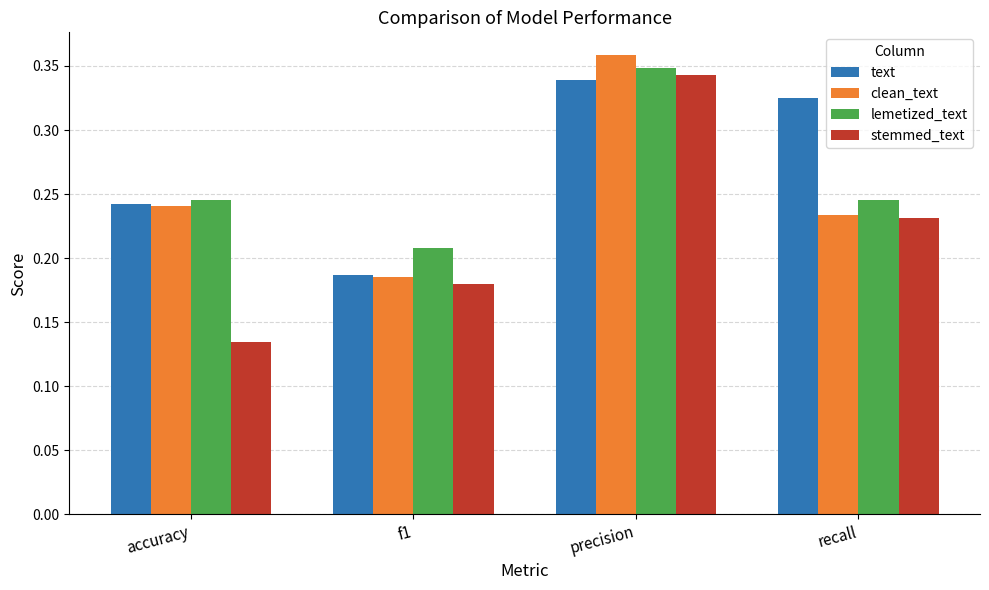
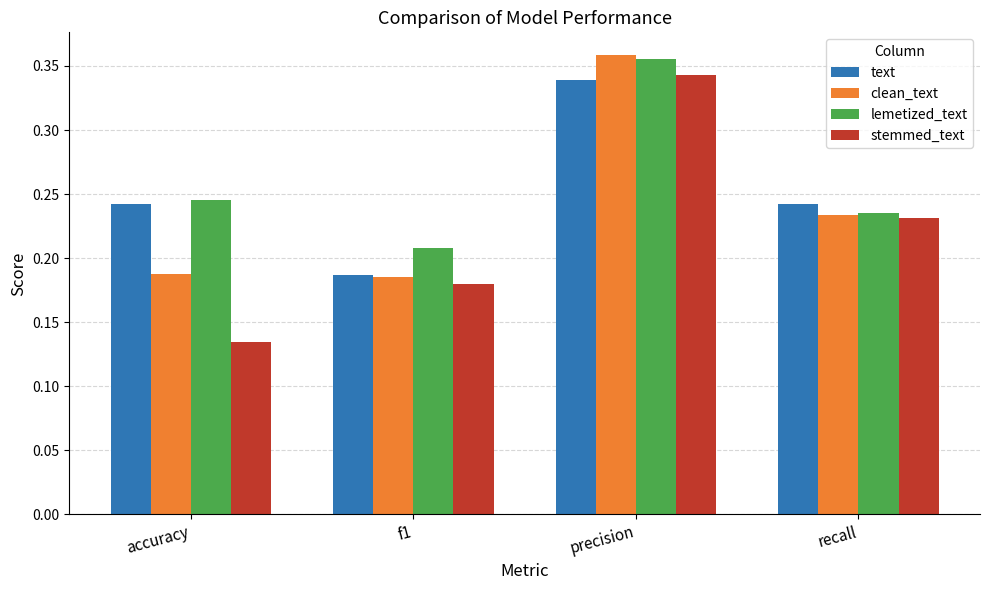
clean_text, accuracy: 0.241 -> 0.188
lemetized_text, precision: 0.348 -> 0.356
text, recall: 0.325 -> 0.242
lemetized_text, recall: 0.246 -> 0.235
